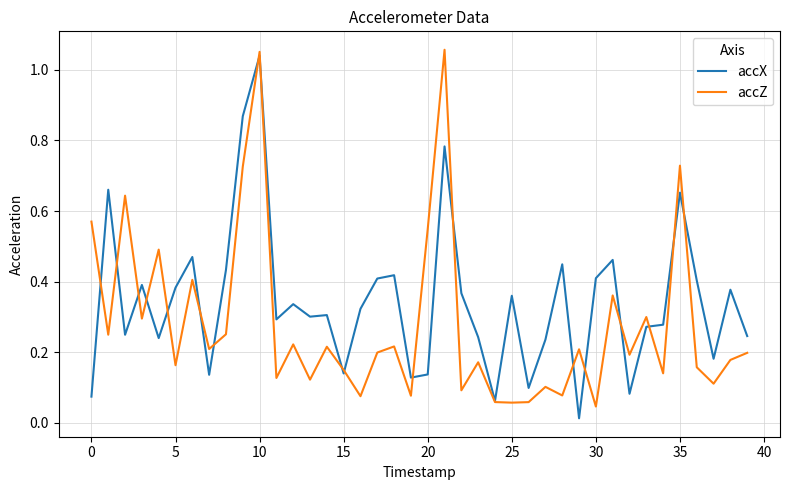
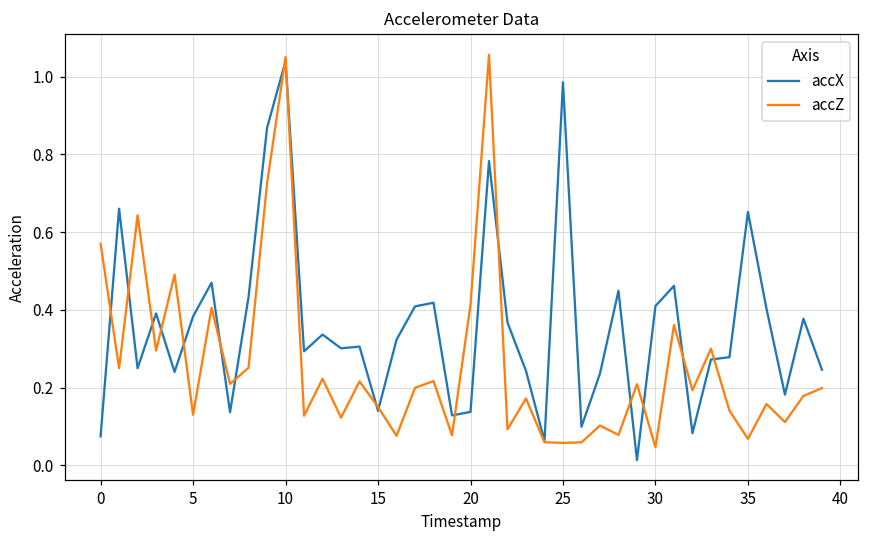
accZ, 5: 0.16 -> 0.13
accZ, 20: 0.55 -> 0.41
accX, 25: 0.36 -> 0.99
accZ, 35: 0.73 -> 0.07
